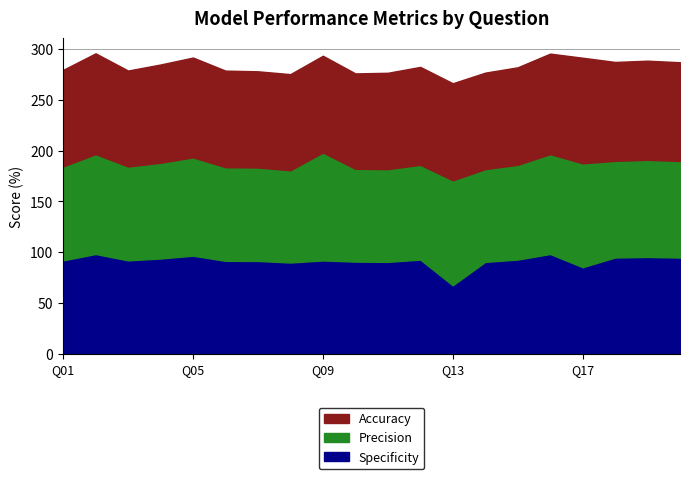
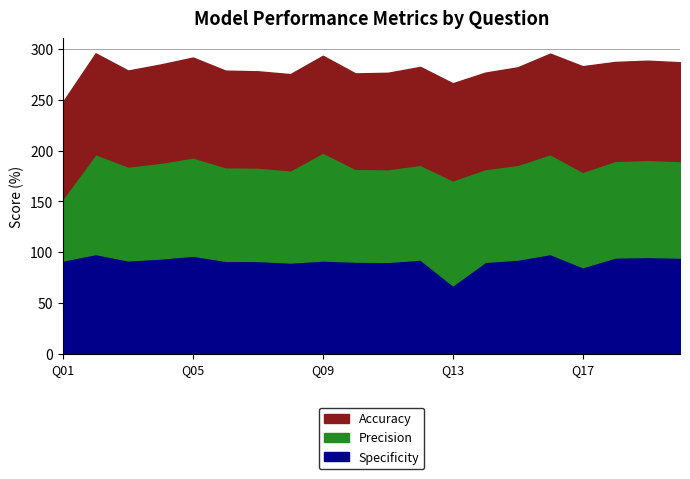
Precision, Q01: 92 -> 61
Precision, Q17: 102 -> 94
